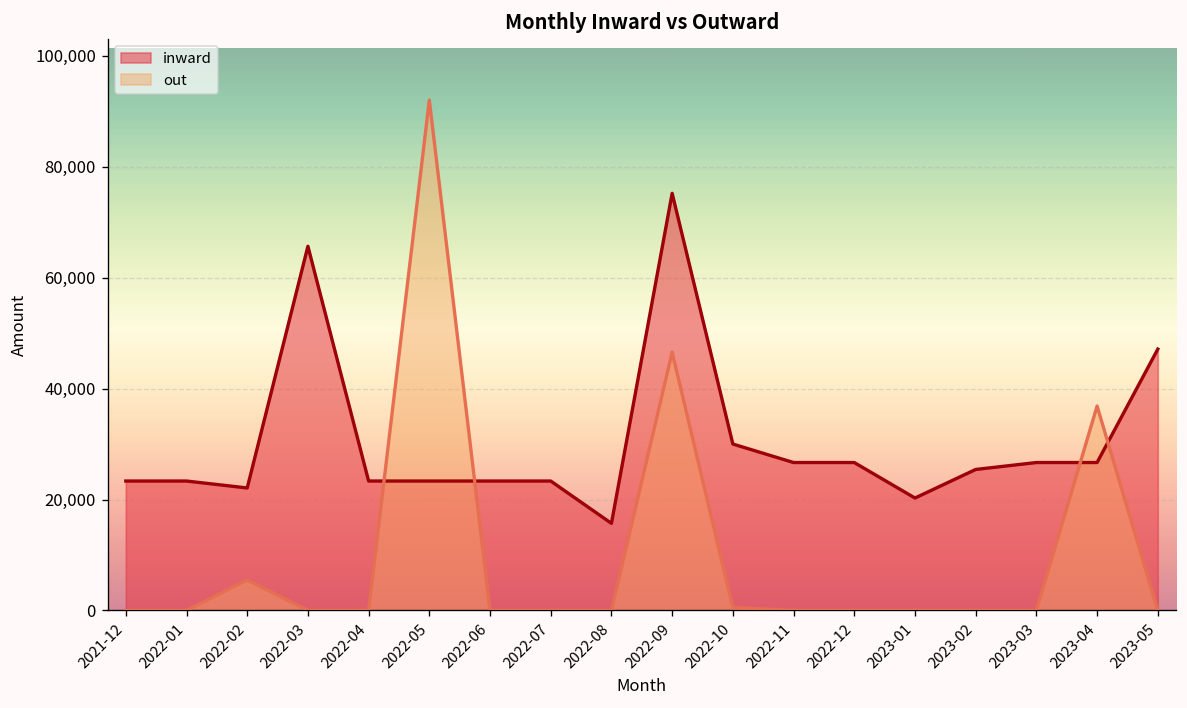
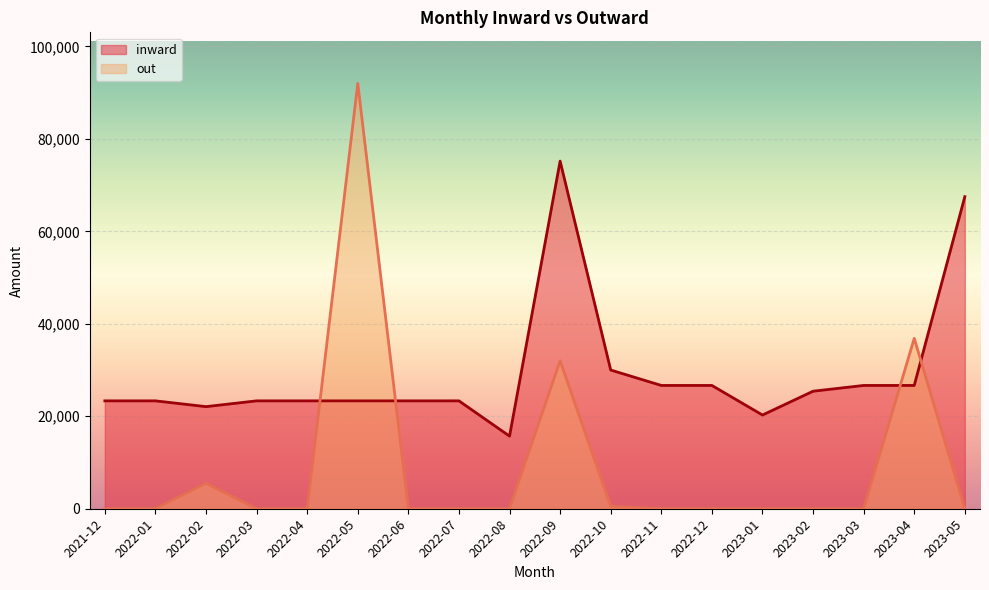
inward, 2022-03: 66,000 -> 23,000
out, 2022-09: 47,000 -> 32,000
inward, 2023-05: 47,000 -> 68,000
